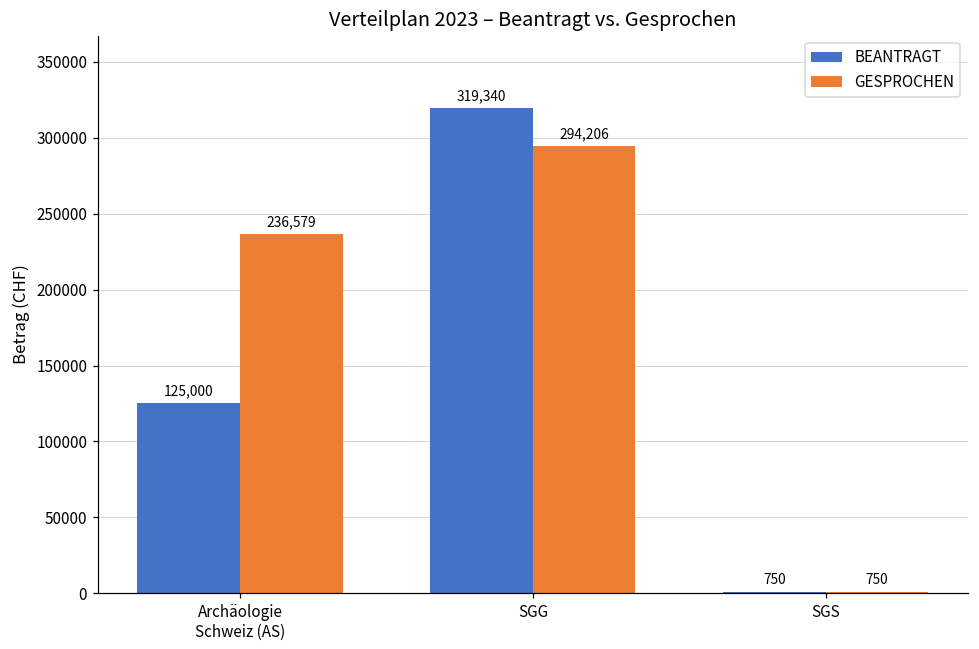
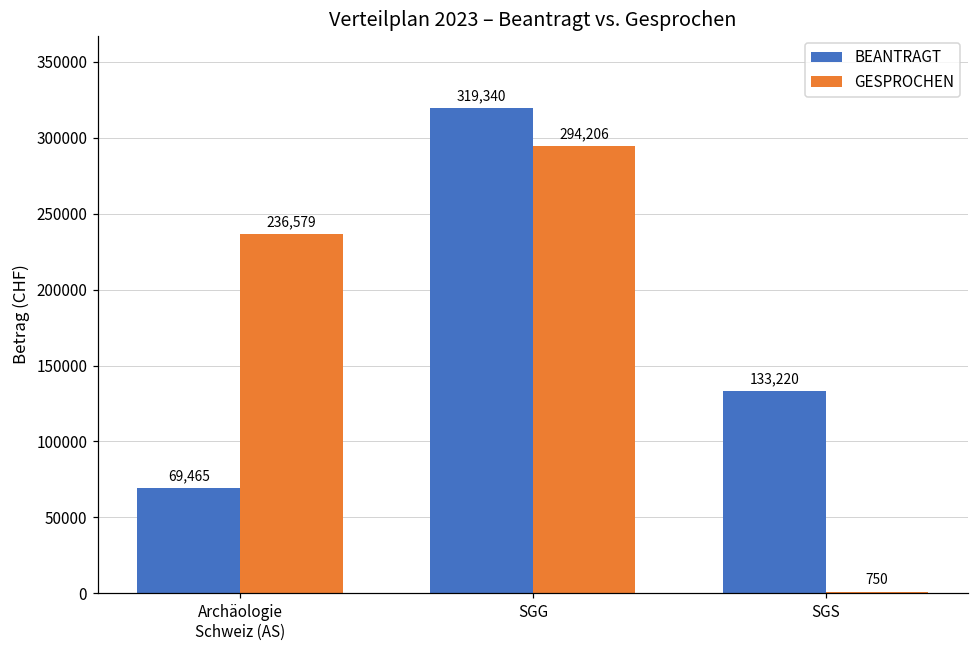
BEANTRAGT, Archäologie Schweiz (AS): 125,000 -> 69,465
BEANTRAGT, SGS: 750 -> 133,220
